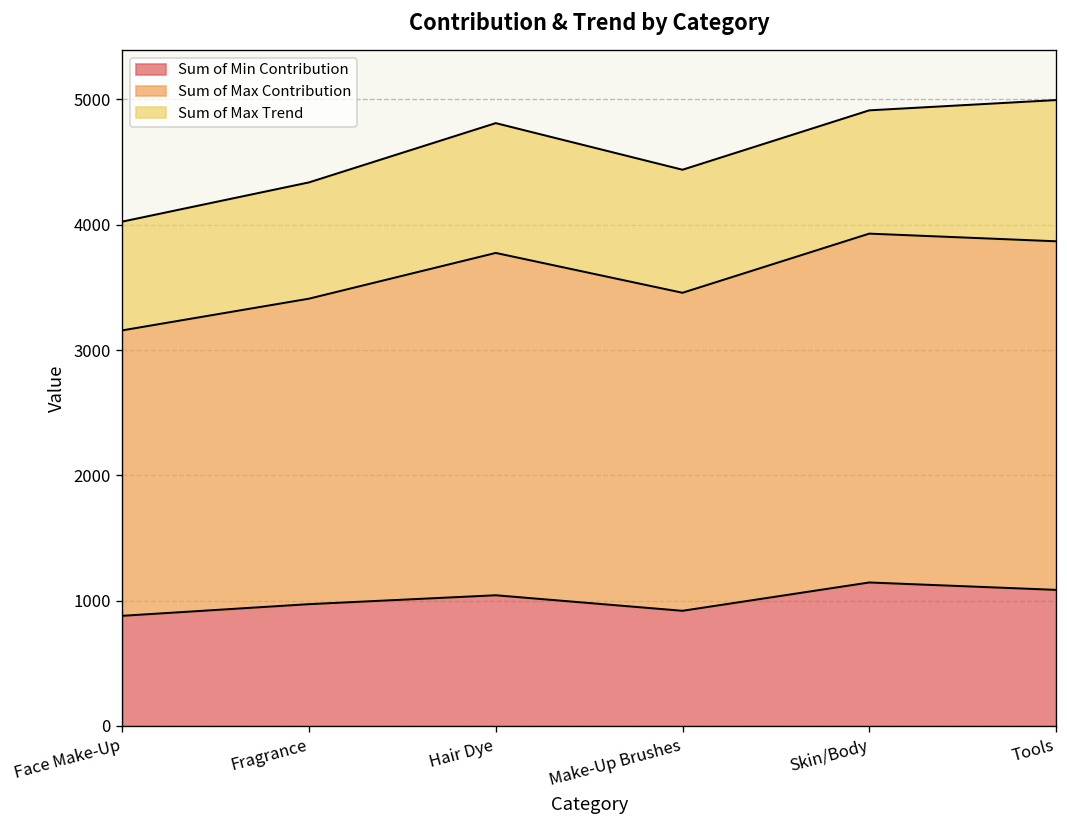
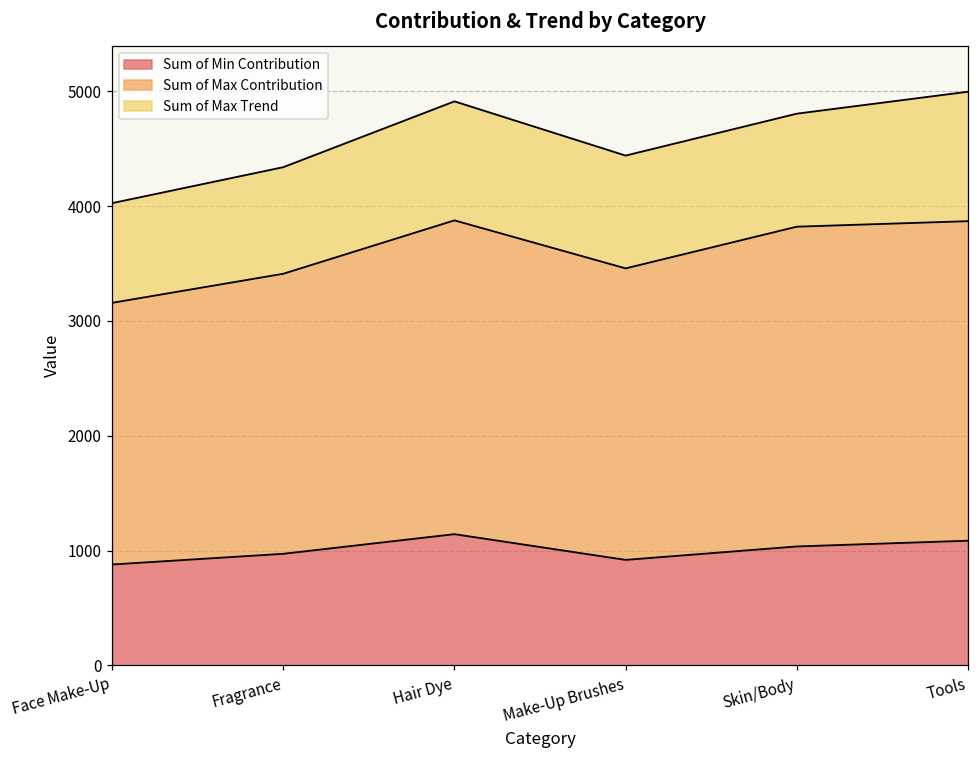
Sum of Min Contribution, Hair Dye: 1040 -> 1140
Sum of Min Contribution, Skin/Body: 1150 -> 1040
